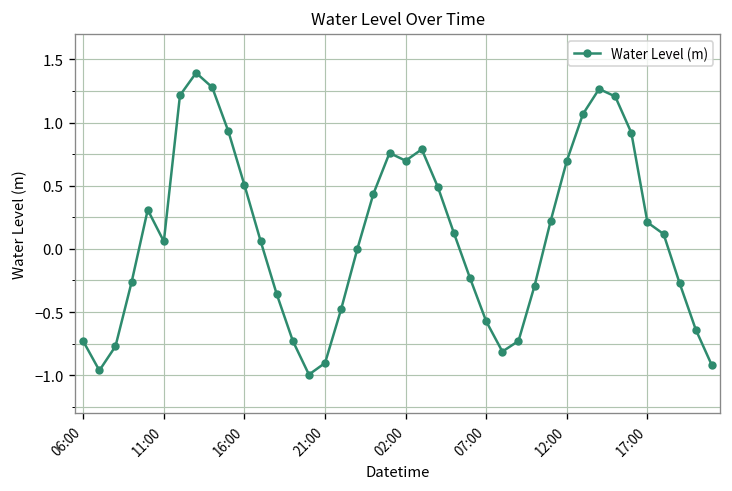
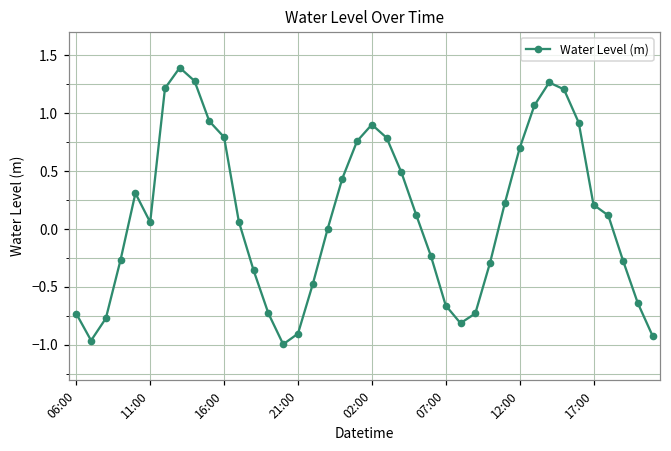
16:00: 0.50 -> 0.79
02:00: 0.70 -> 0.90
07:00: -0.57 -> -0.66
